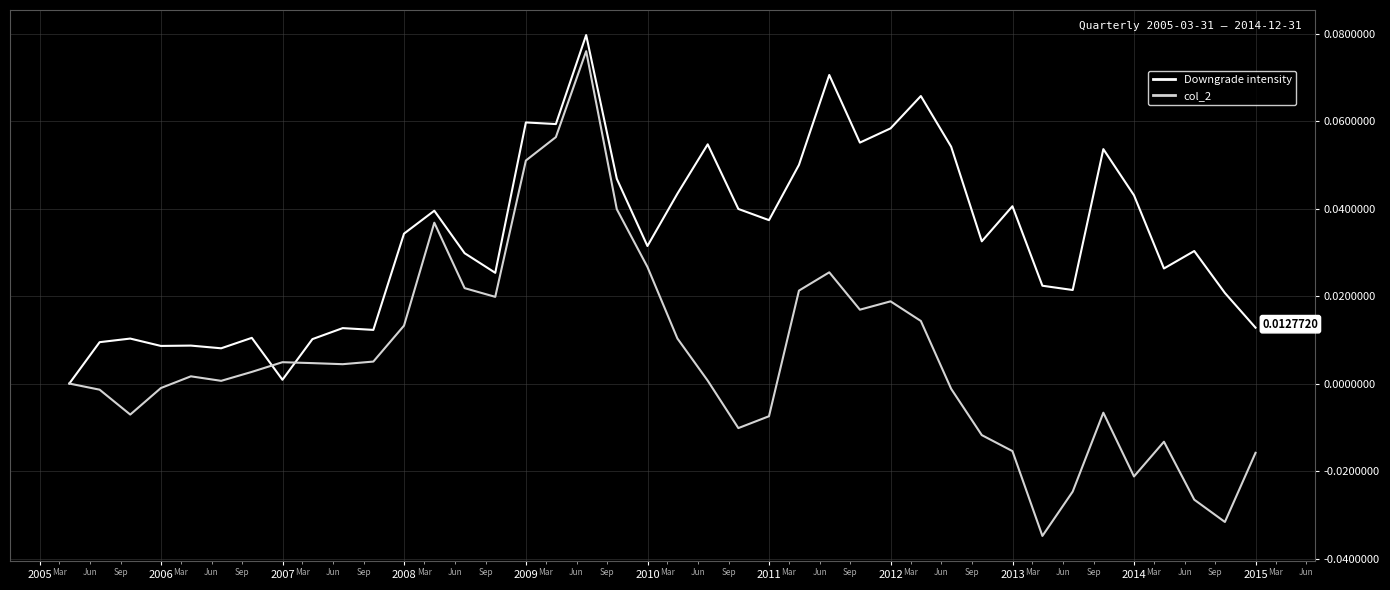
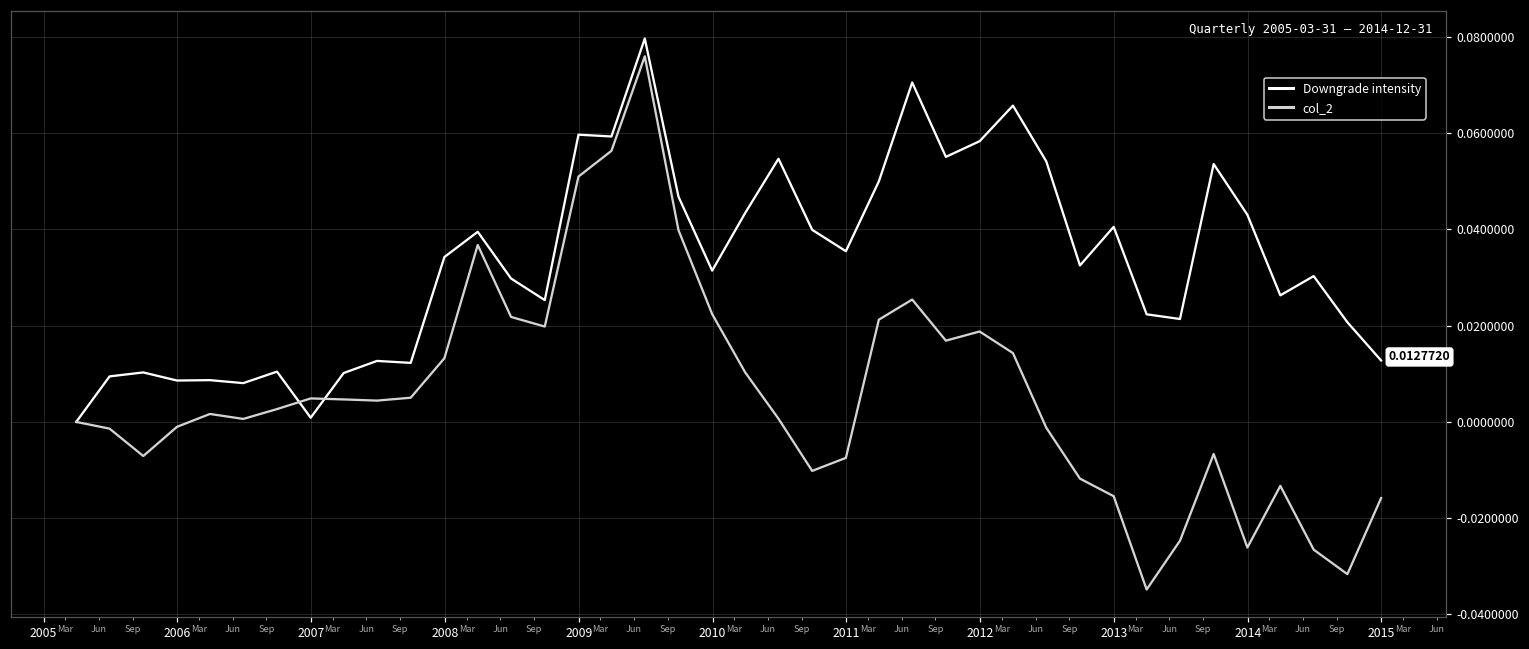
col_2, 2010: 0.027 -> 0.022
Downgrade intensity, 2011: 0.037 -> 0.035
col_2, 2014: -0.021 -> -0.026
